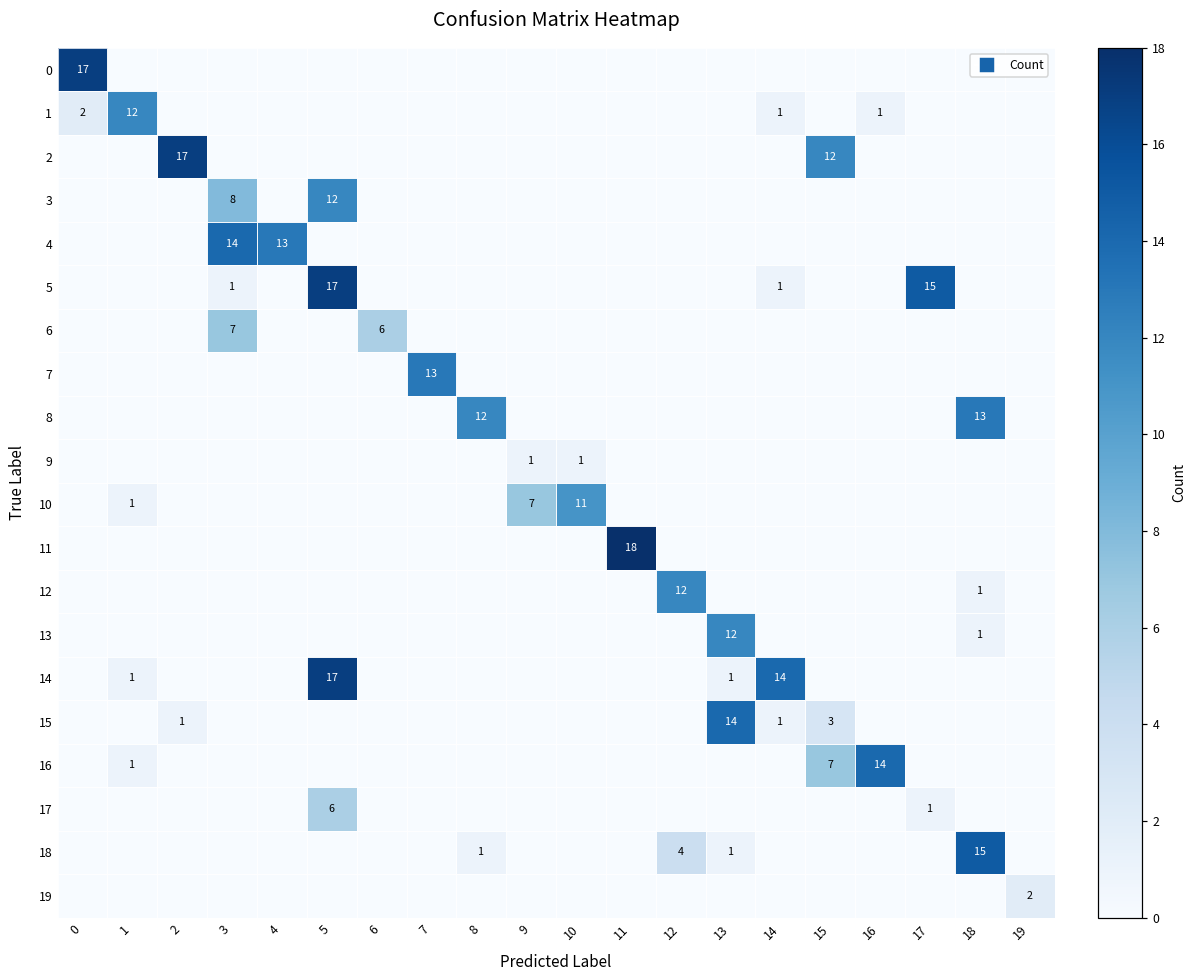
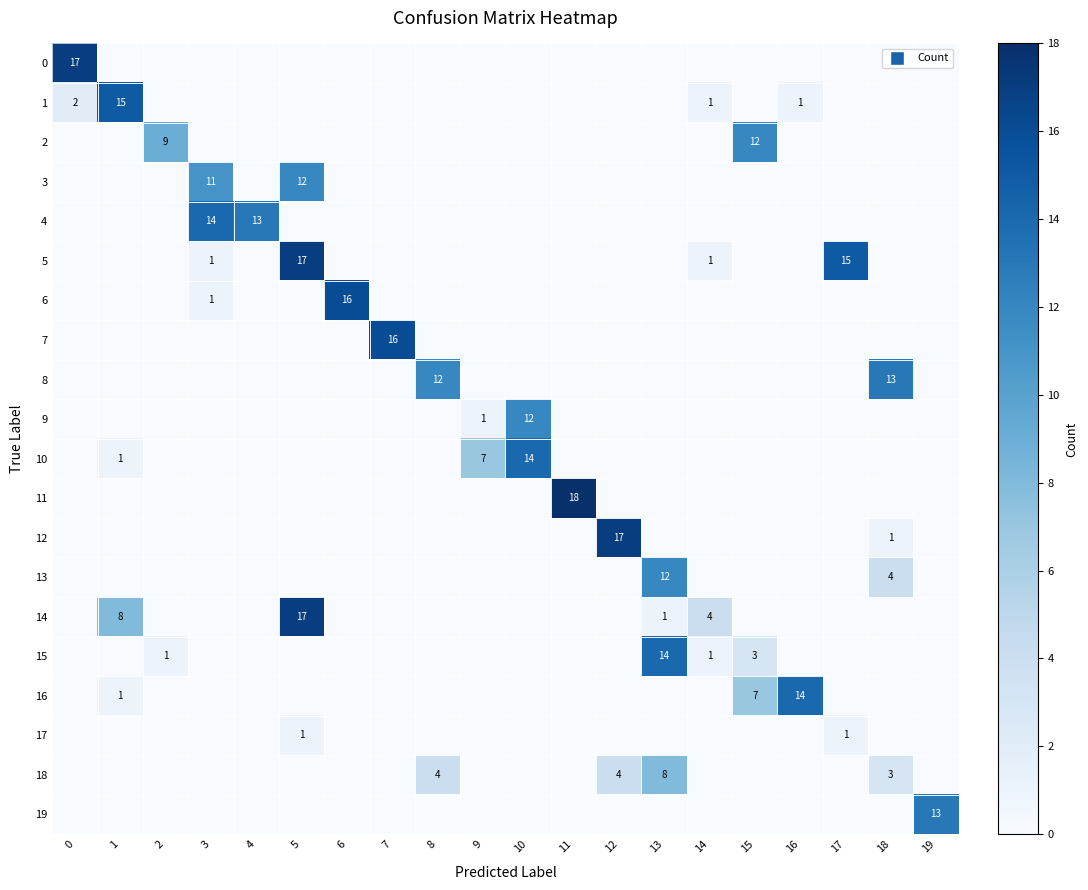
1, 1: 12 -> 15
2, 2: 17 -> 9
3, 3: 8 -> 11
6, 3: 7 -> 1
6, 6: 6 -> 16
7, 7: 13 -> 16
9, 10: 1 -> 12
10, 10: 11 -> 14
12, 12: 12 -> 17
13, 18: 1 -> 4
14, 1: 1 -> 8
14, 14: 14 -> 4
17, 5: 6 -> 1
18, 8: 1 -> 4
18, 13: 1 -> 8
18, 18: 15 -> 3
19, 19: 2 -> 13
